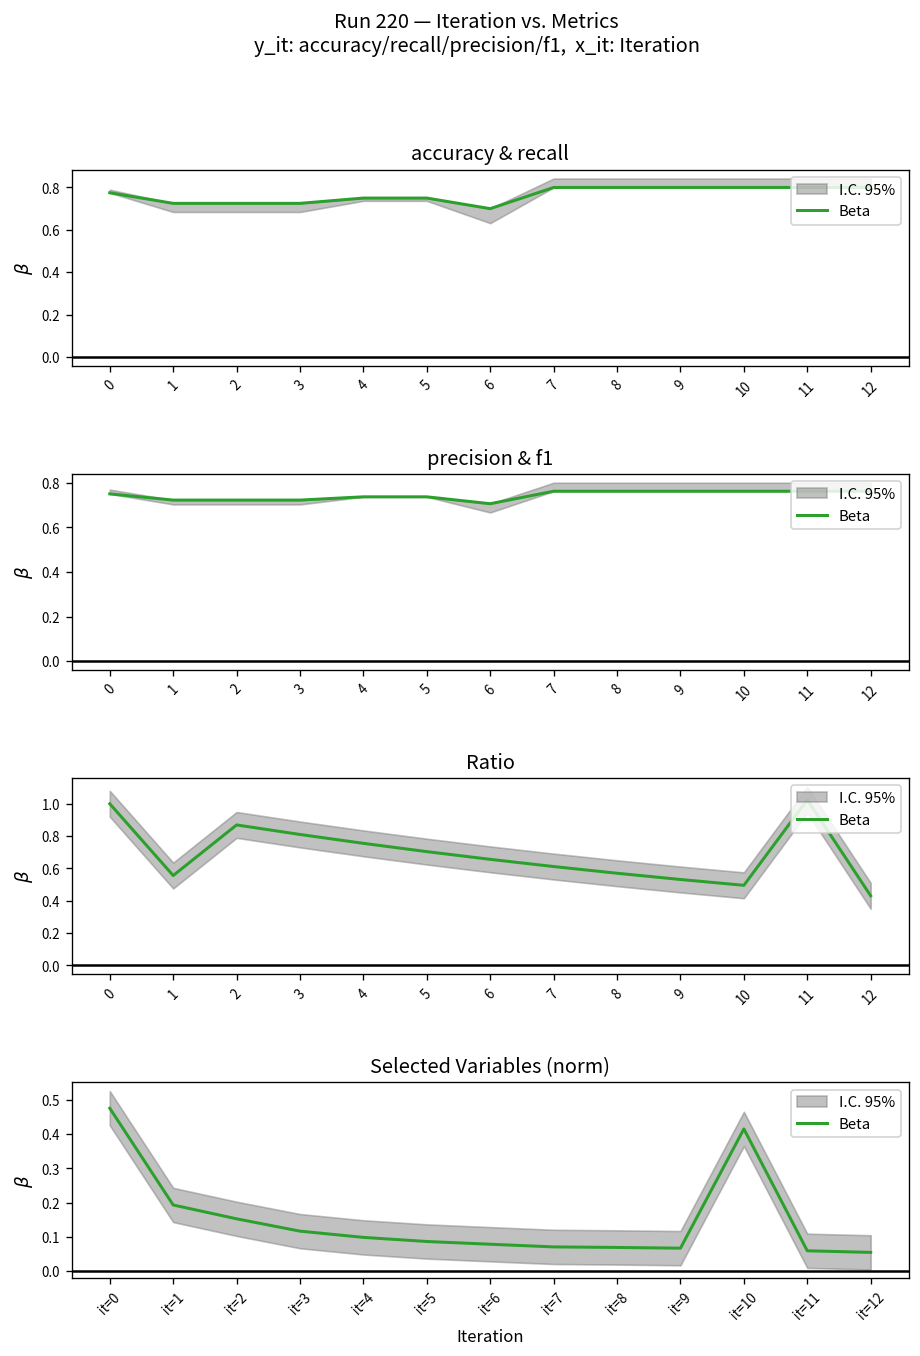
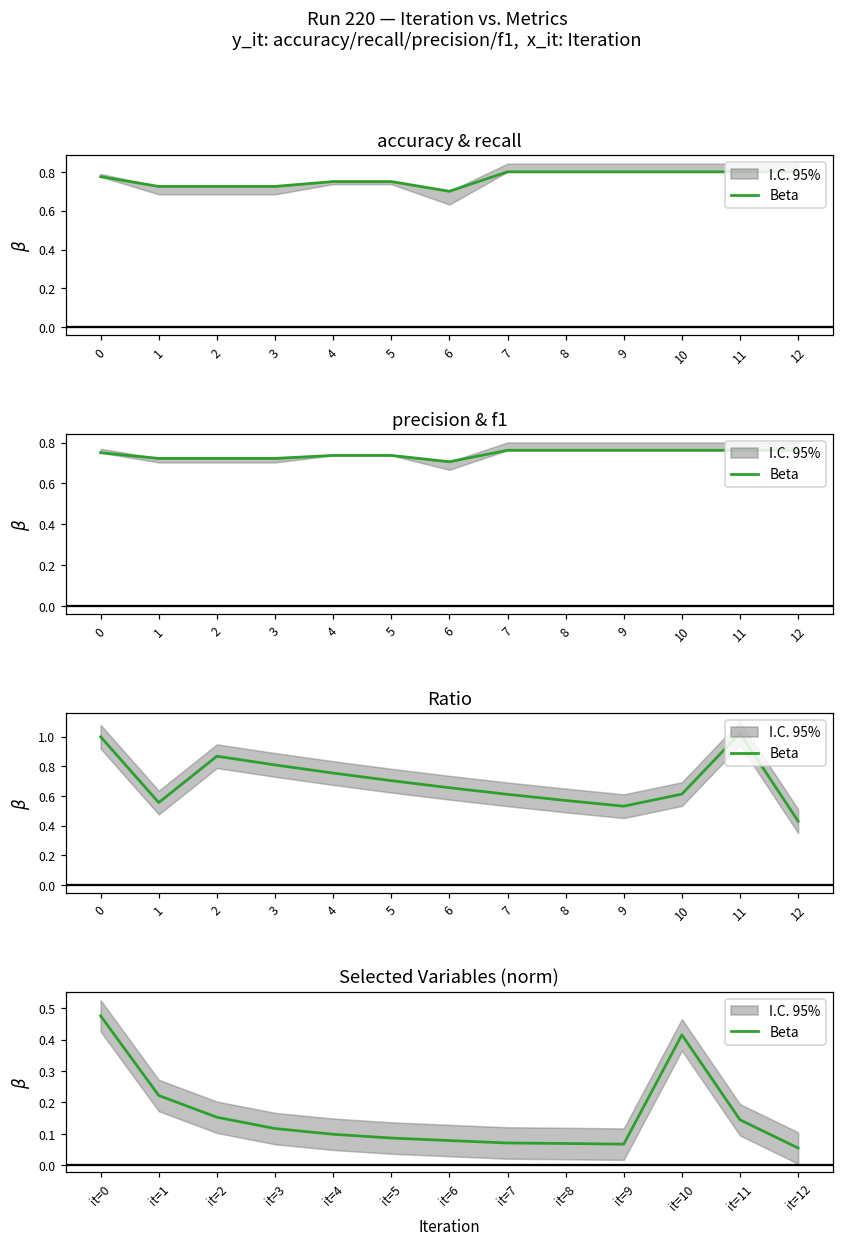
Ratio, Beta, 10: 0.50 -> 0.61
Selected Variables (norm), Beta, it=1: 0.19 -> 0.22
Selected Variables (norm), Beta, it=11: 0.06 -> 0.14
